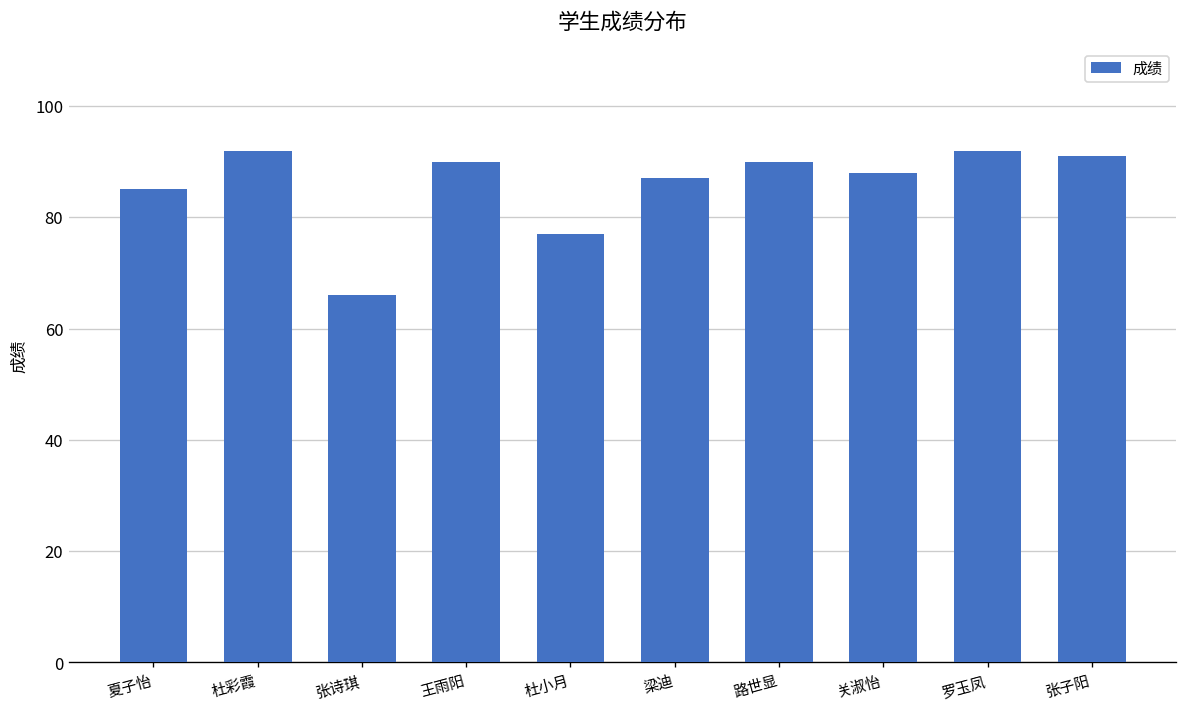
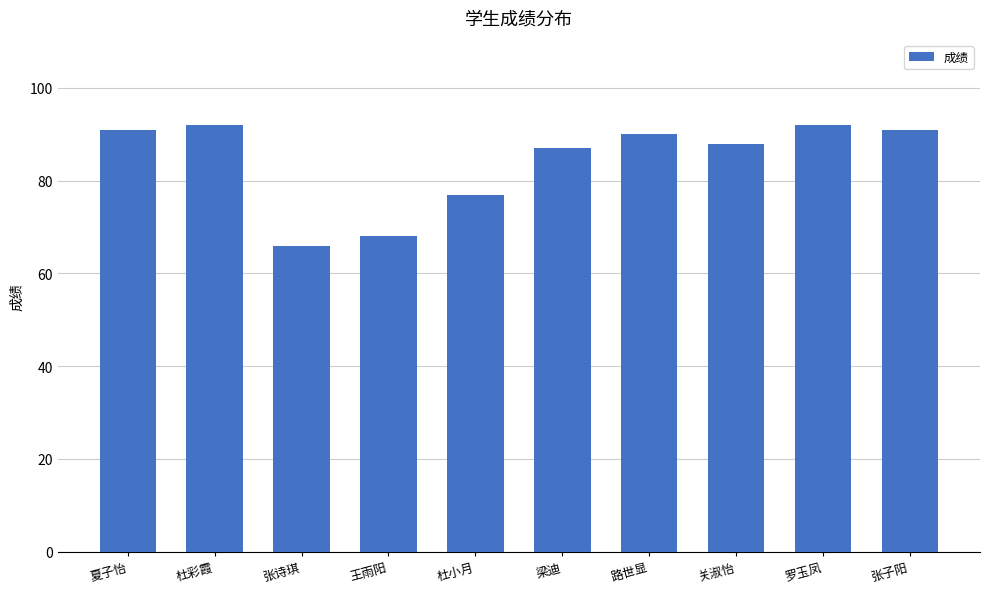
夏子怡: 85 -> 91
王雨阳: 90 -> 68
